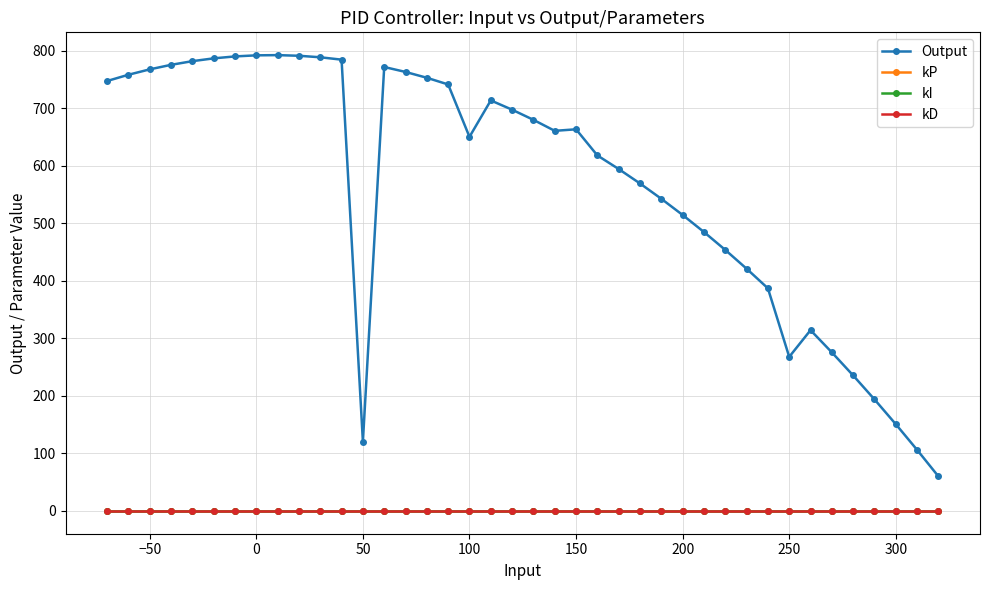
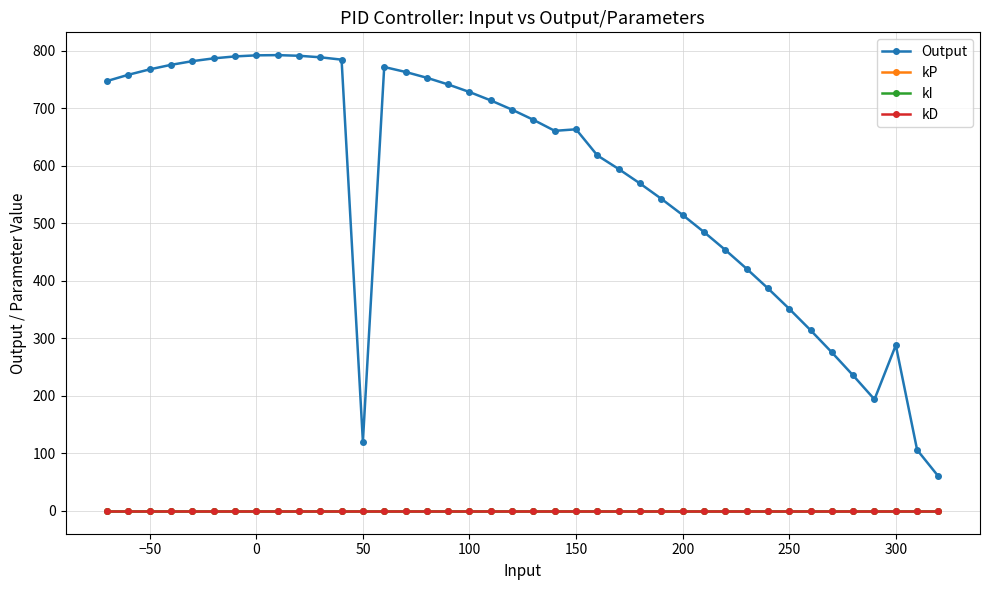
Output, 100: 650 -> 730
Output, 250: 270 -> 350
Output, 300: 150 -> 290
